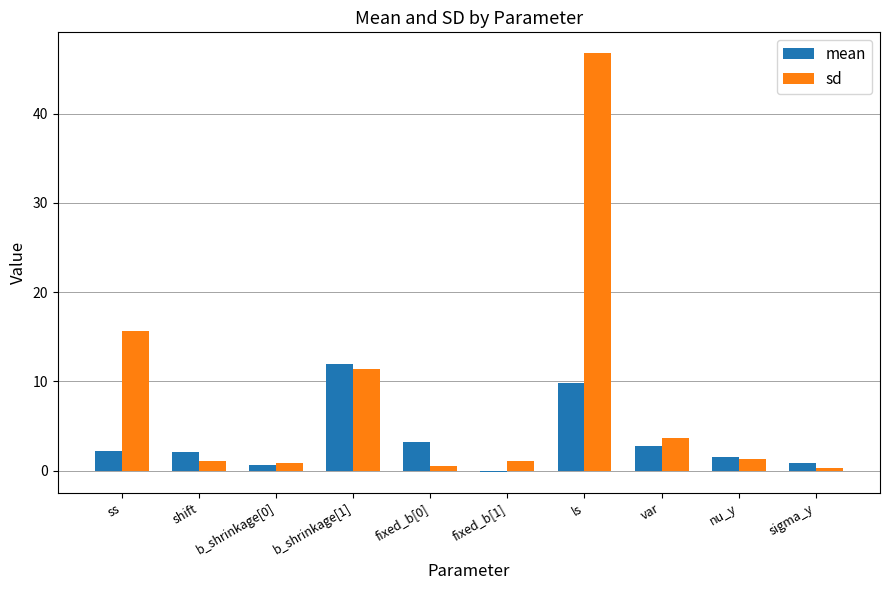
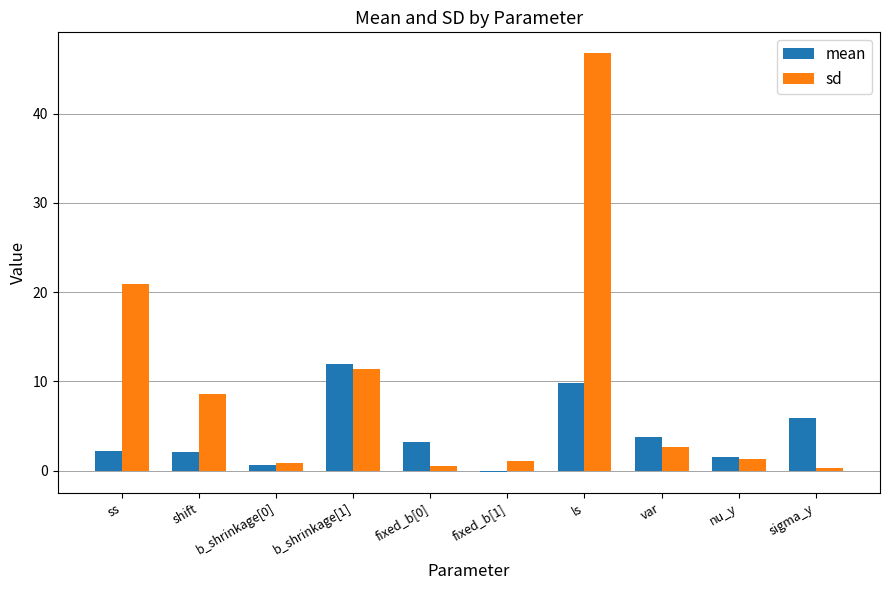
sd, ss: 16 -> 21
sd, shift: 1 -> 9
mean, var: 3 -> 4
sd, var: 4 -> 3
mean, sigma_y: 1 -> 6
